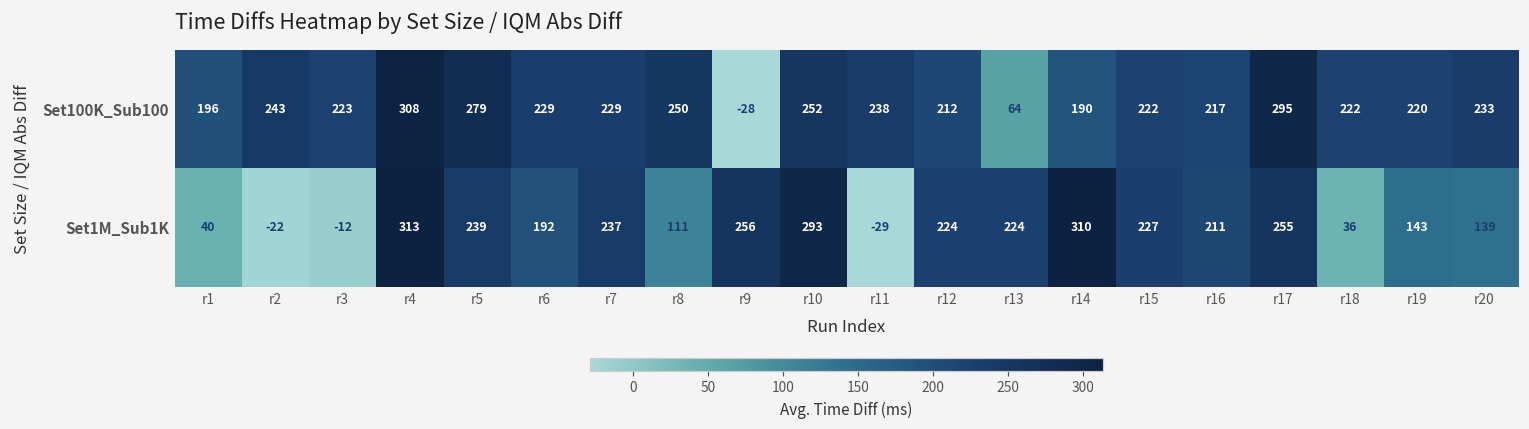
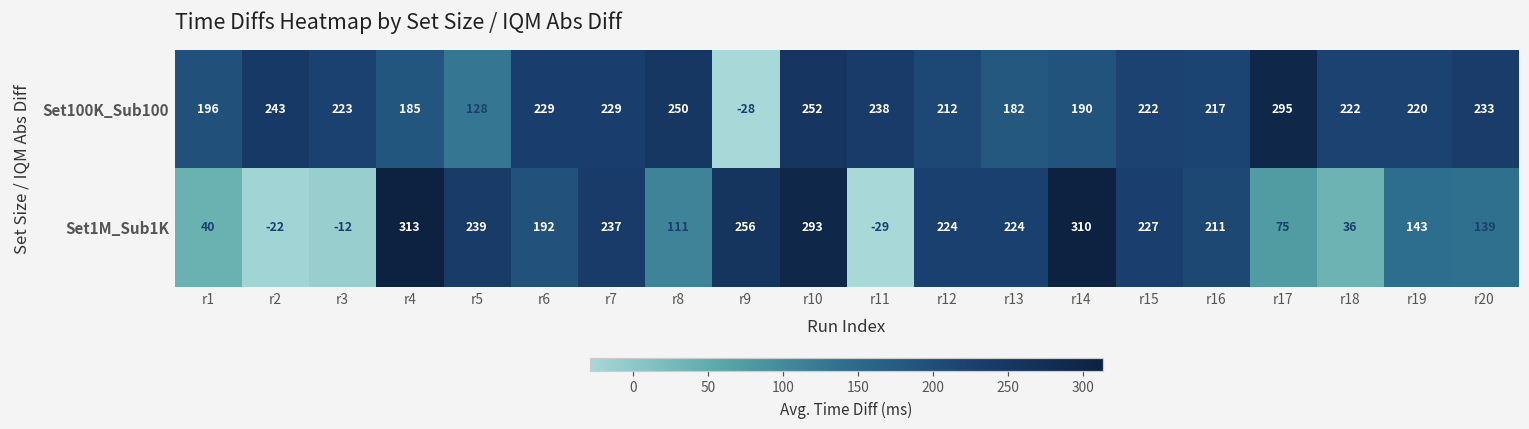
Set100K_Sub100, r4: 308 -> 185
Set100K_Sub100, r5: 279 -> 128
Set100K_Sub100, r13: 64 -> 182
Set1M_Sub1K, r17: 255 -> 75
